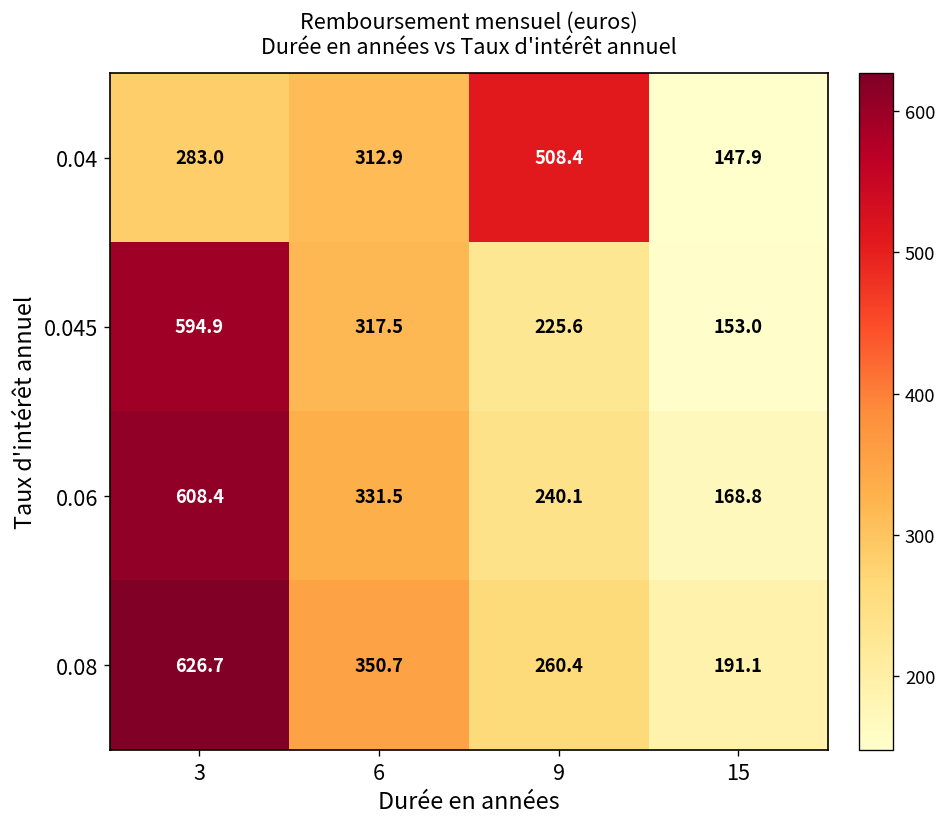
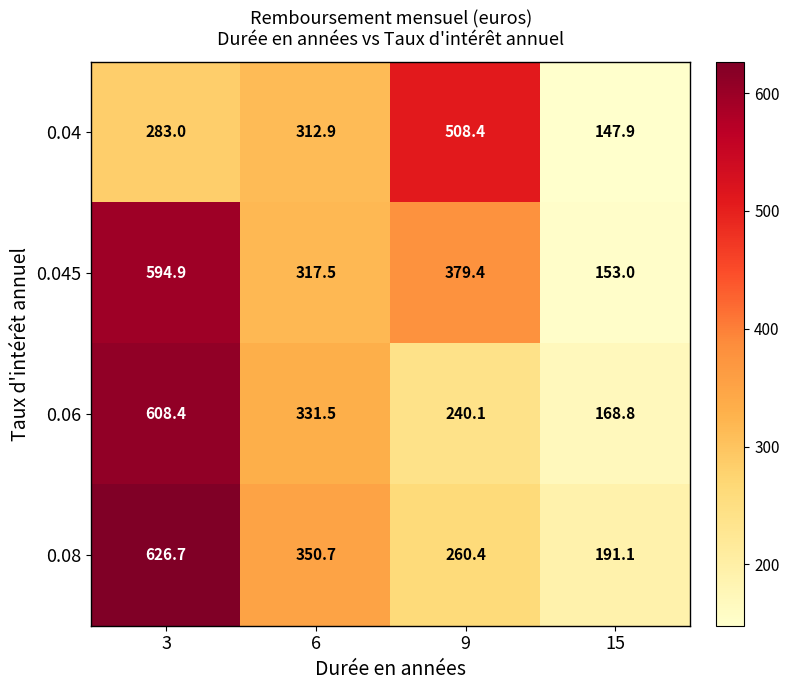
0.045, 9: 225.6 -> 379.4
